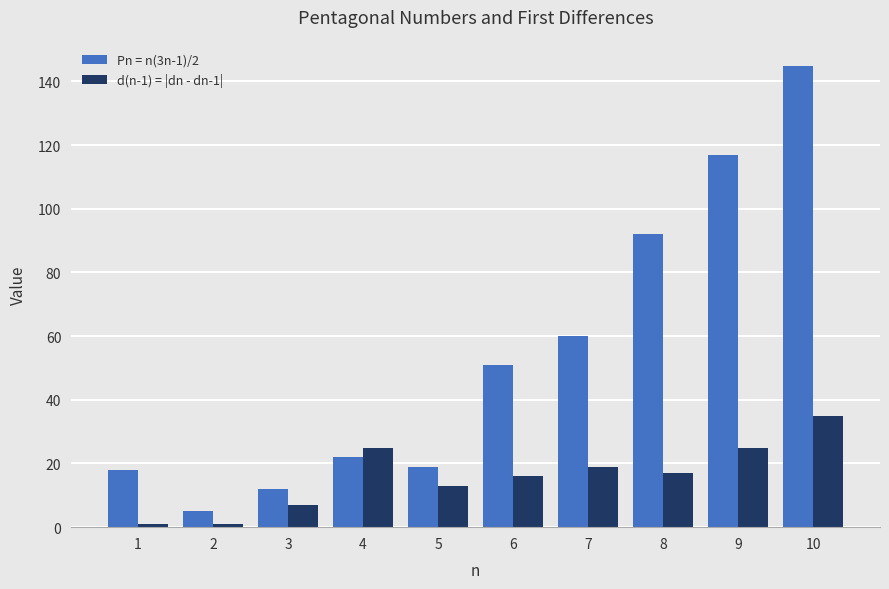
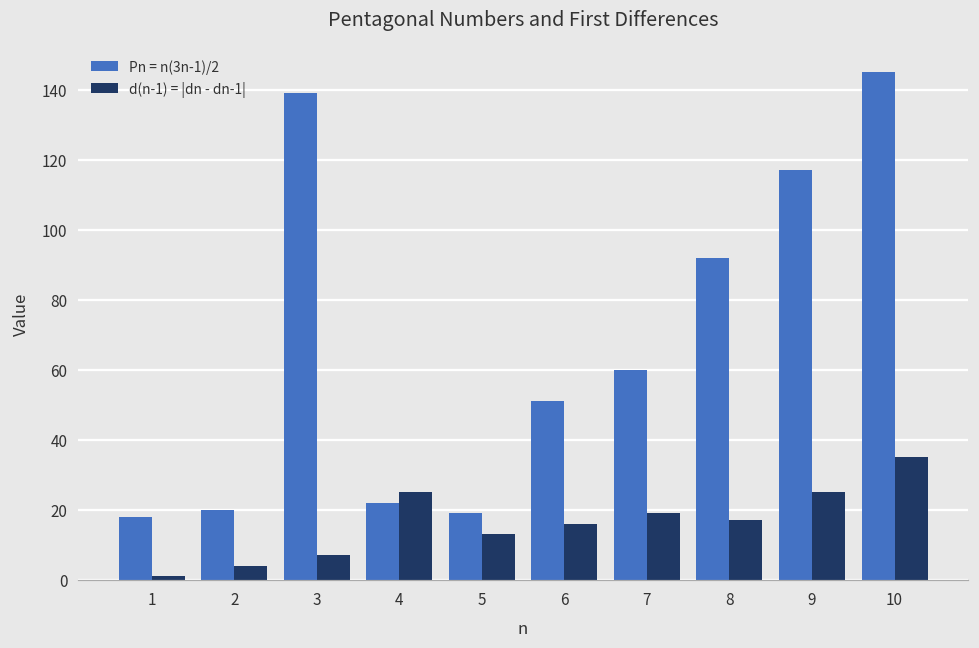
Pn = n(3n-1)/2, 2: 5 -> 20
d(n-1) = |dn - dn-1|, 2: 1 -> 4
Pn = n(3n-1)/2, 3: 12 -> 139
